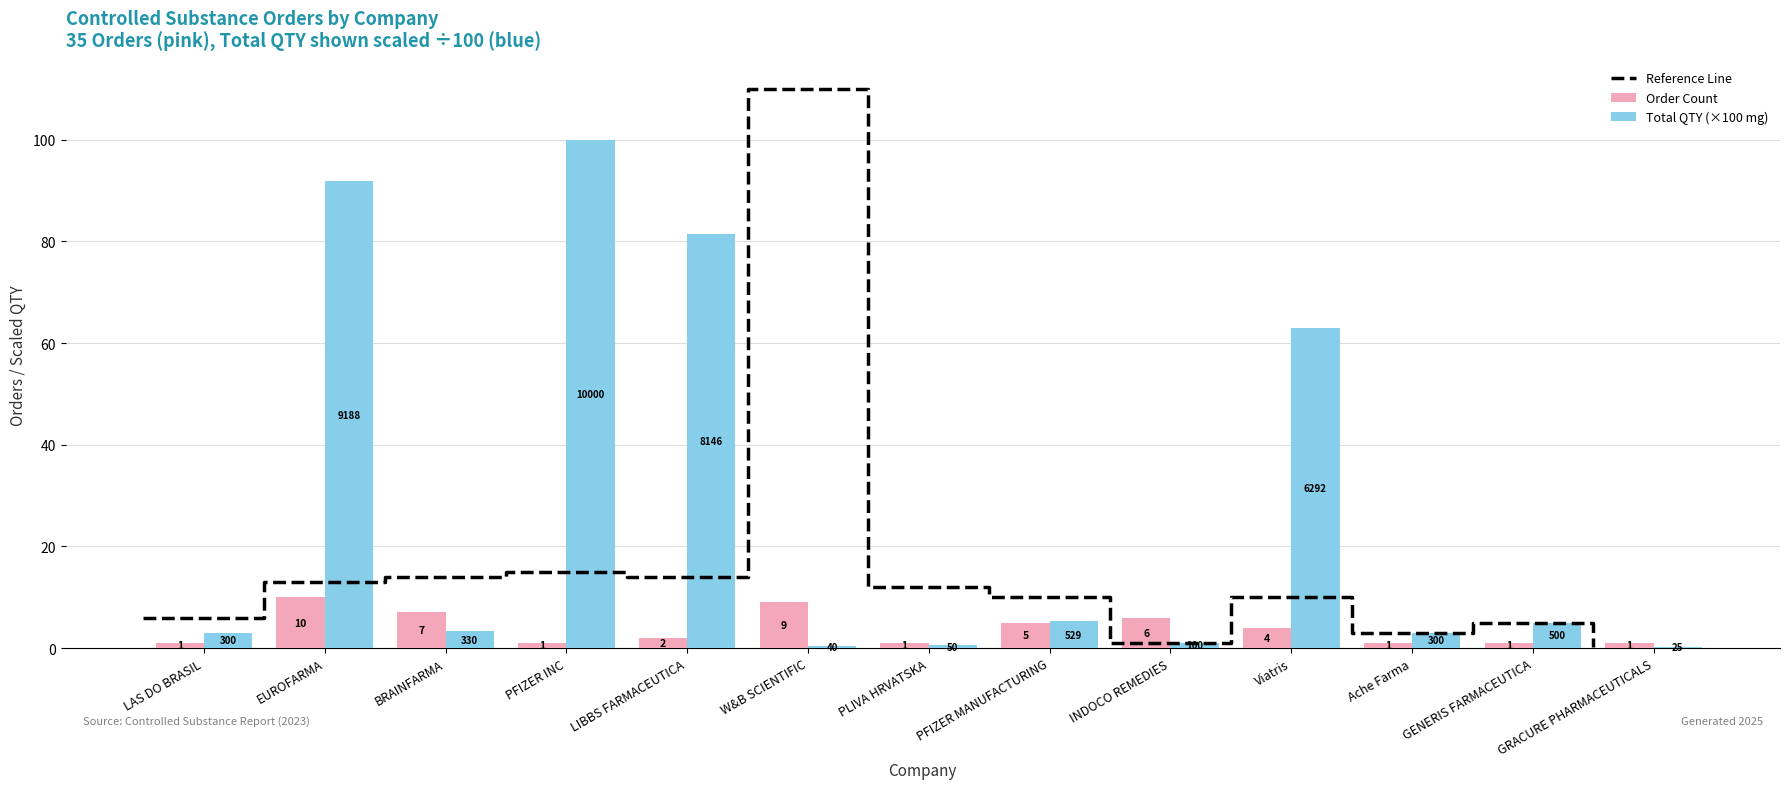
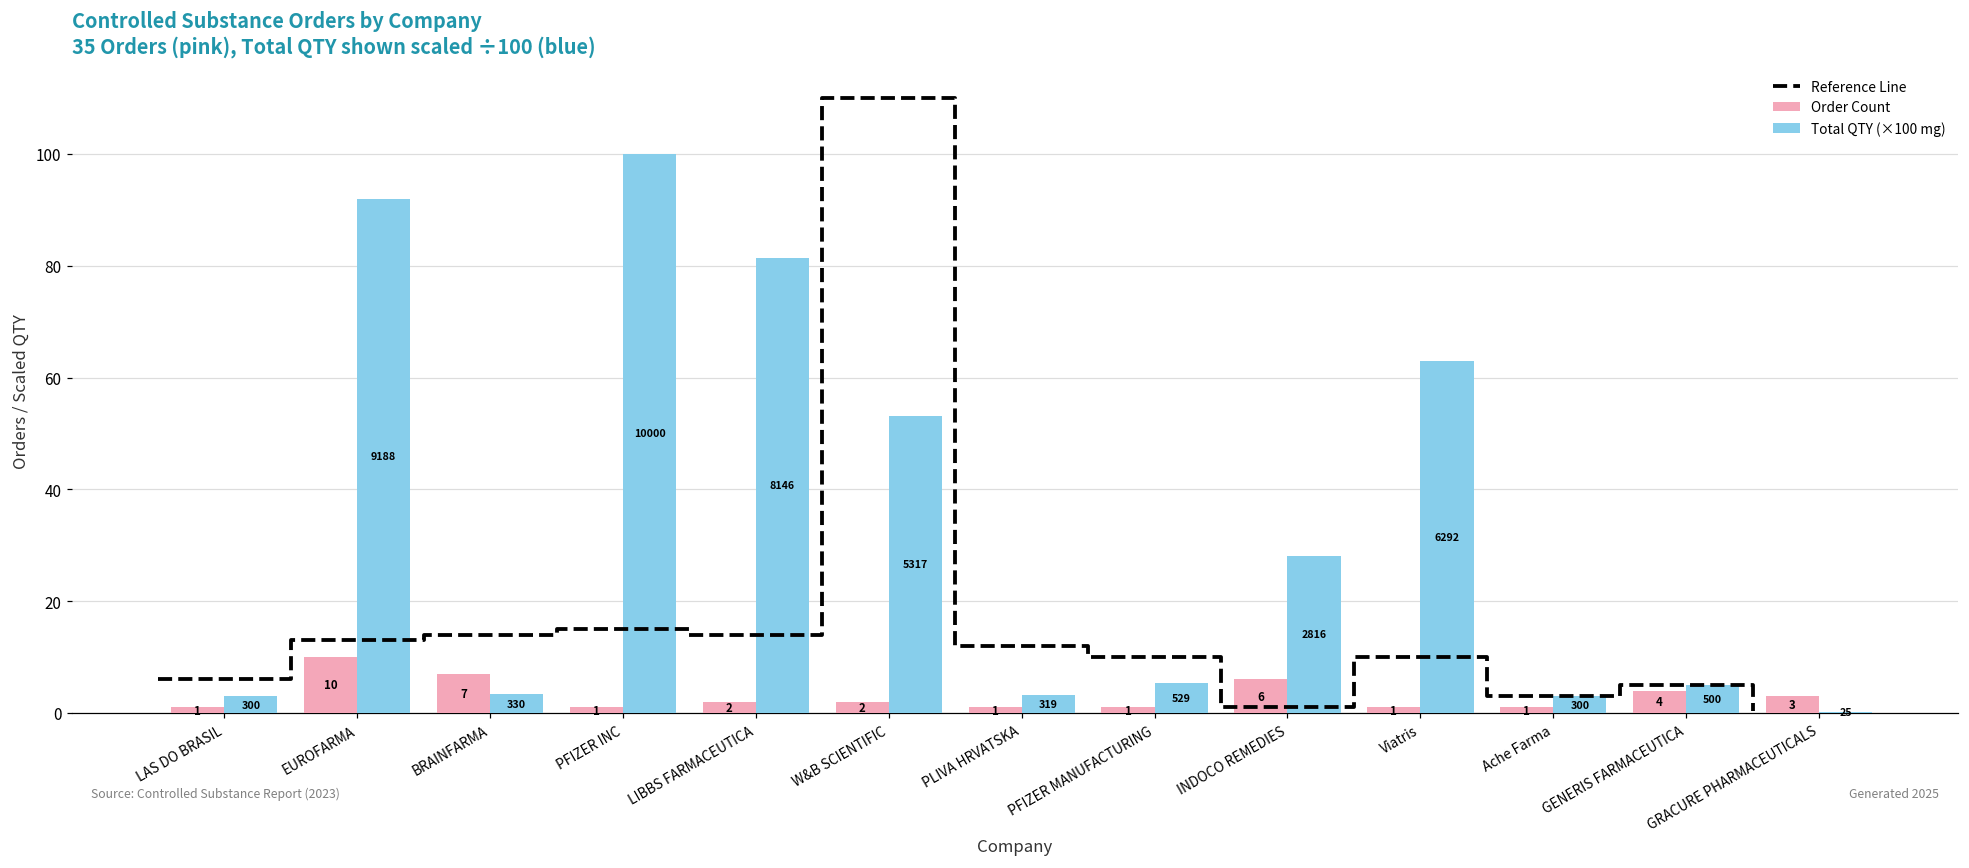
Order Count, W&B SCIENTIFIC: 9 -> 2
Total QTY (×100 mg), W&B SCIENTIFIC: 40 -> 5317
Total QTY (×100 mg), PLIVA HRVATSKA: 50 -> 319
Order Count, PFIZER MANUFACTURING: 5 -> 1
Total QTY (×100 mg), INDOCO REMEDIES: 100 -> 2816
Order Count, Viatris: 4 -> 1
Order Count, GENERIS FARMACEUTICA: 1 -> 4
Order Count, GRACURE PHARMACEUTICALS: 1 -> 3
